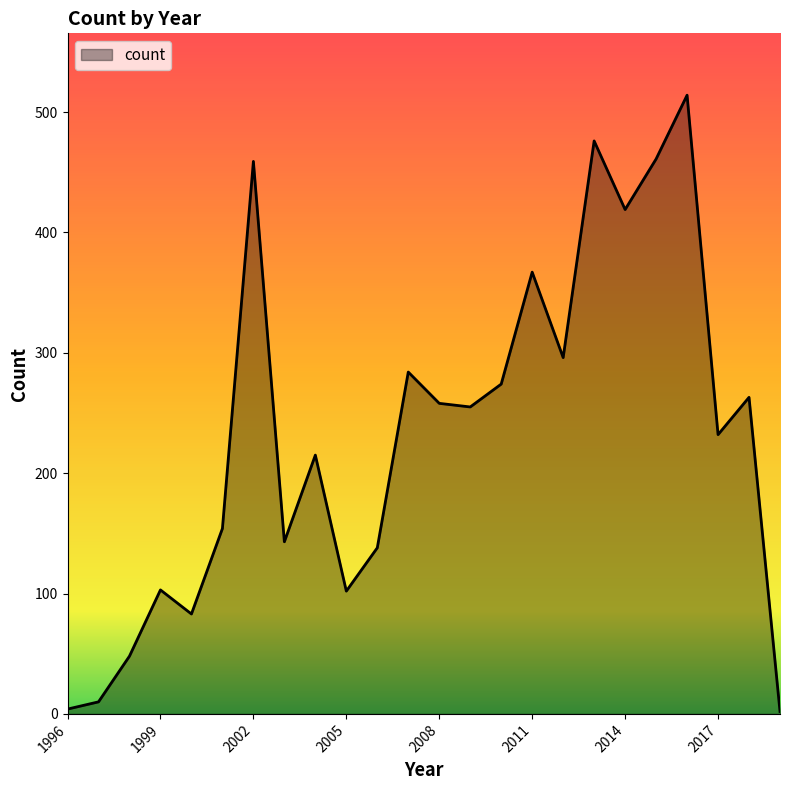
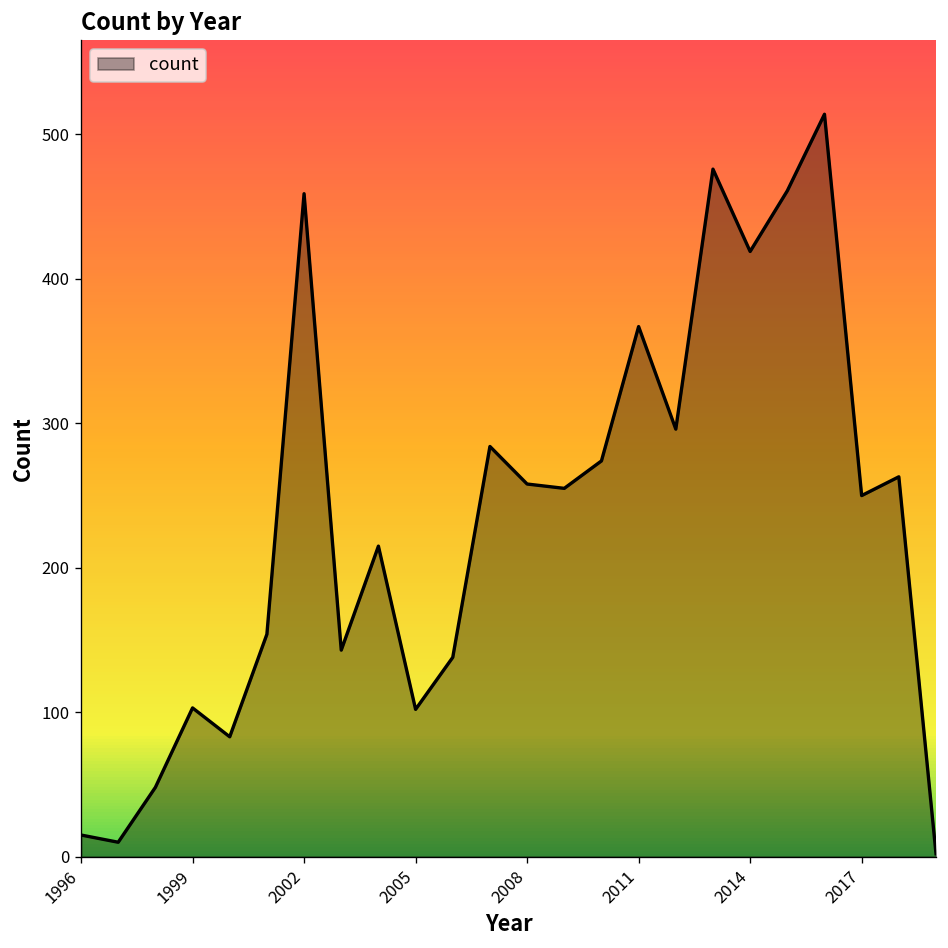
1996: 4 -> 15
2017: 232 -> 250
